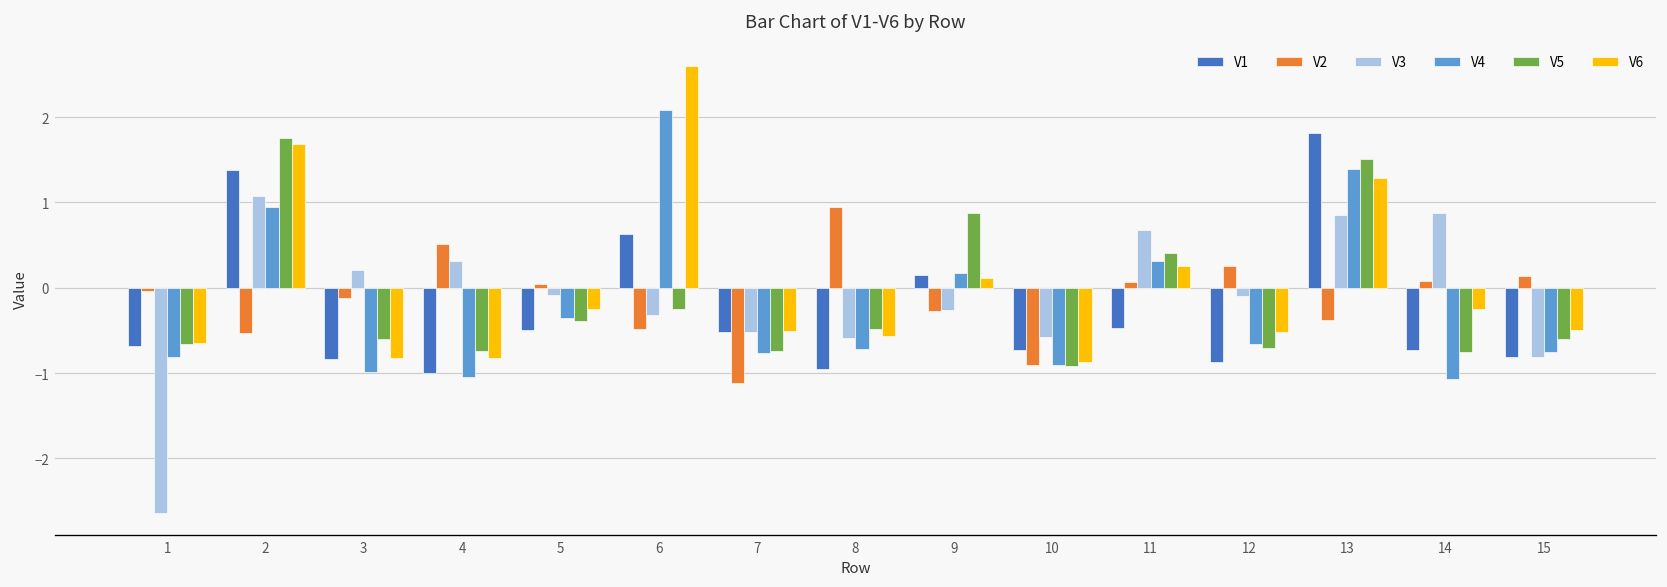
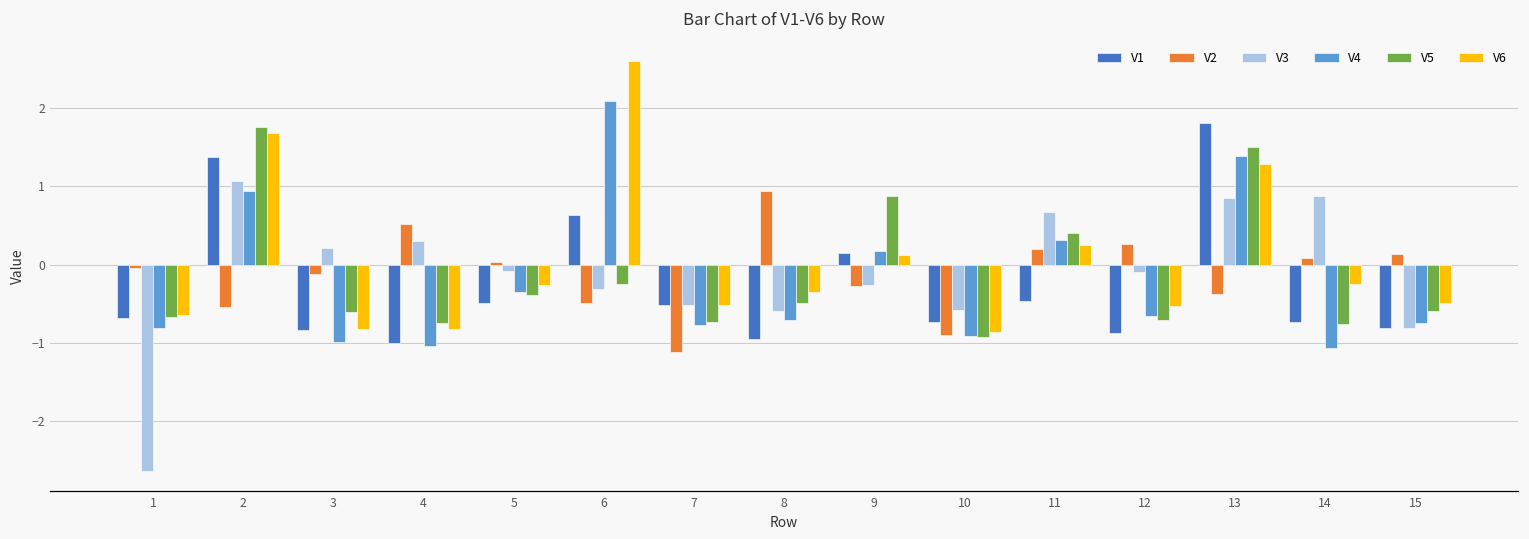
V6, 8: -0.6 -> -0.4
V2, 11: 0.1 -> 0.2
